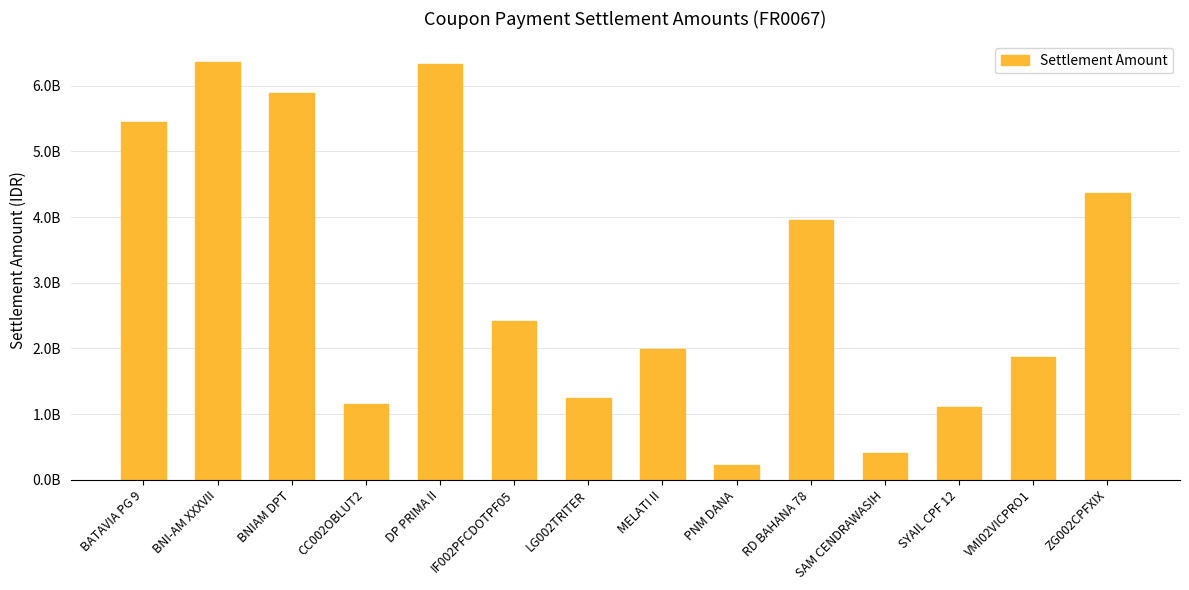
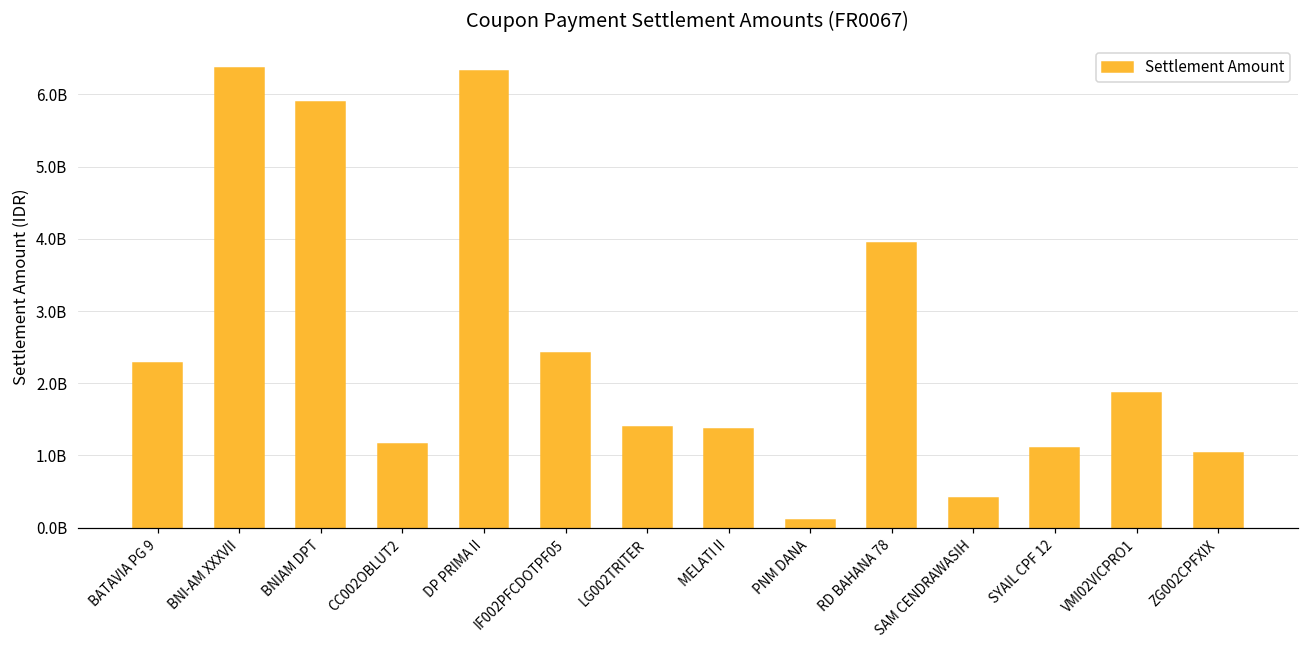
BATAVIA PG 9: 5500000000 -> 2300000000
LG002TRITER: 1200000000 -> 1400000000
MELATI II: 2000000000 -> 1400000000
PNM DANA: 200000000 -> 100000000
ZG002CPFXIX: 4400000000 -> 1000000000
